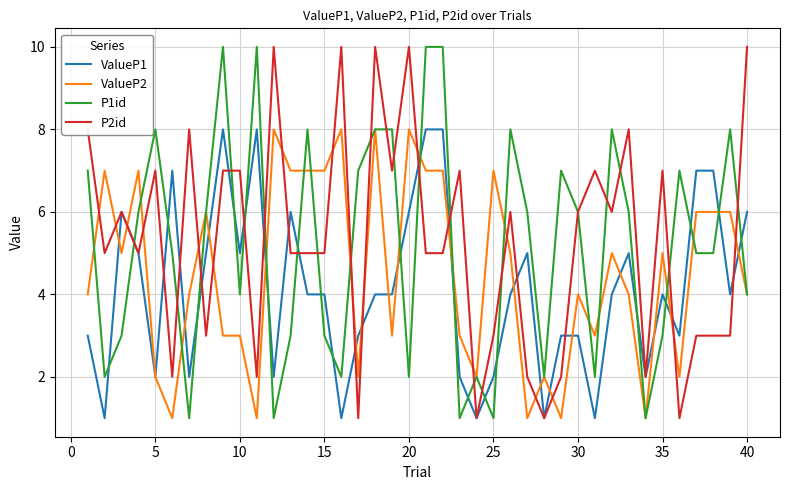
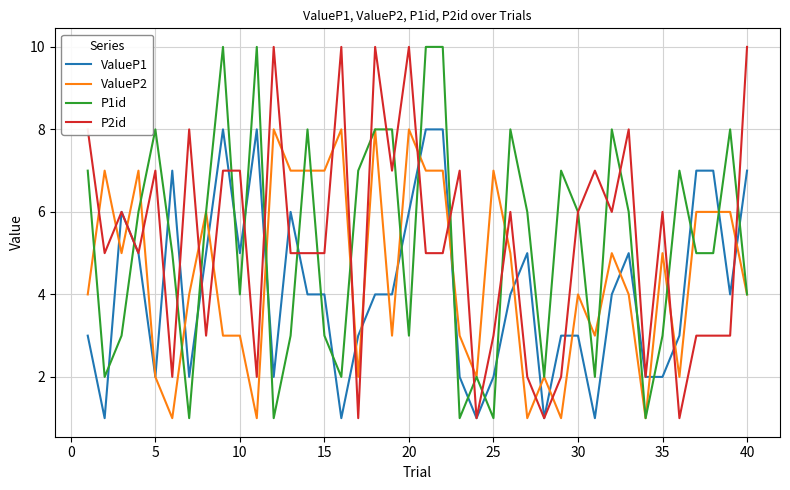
P1id, 20: 2 -> 3
ValueP1, 35: 4 -> 2
P2id, 35: 7 -> 6
ValueP1, 40: 6 -> 7
